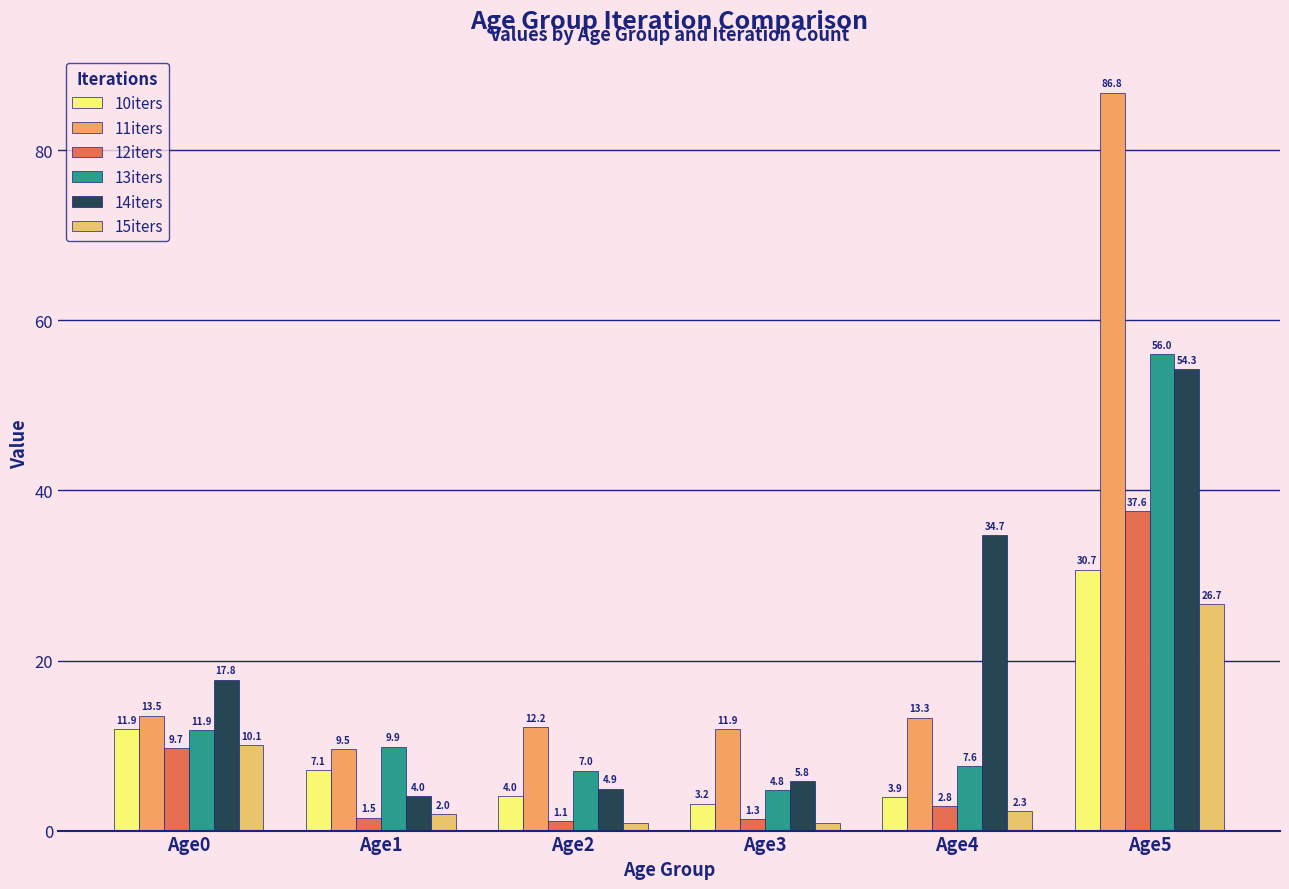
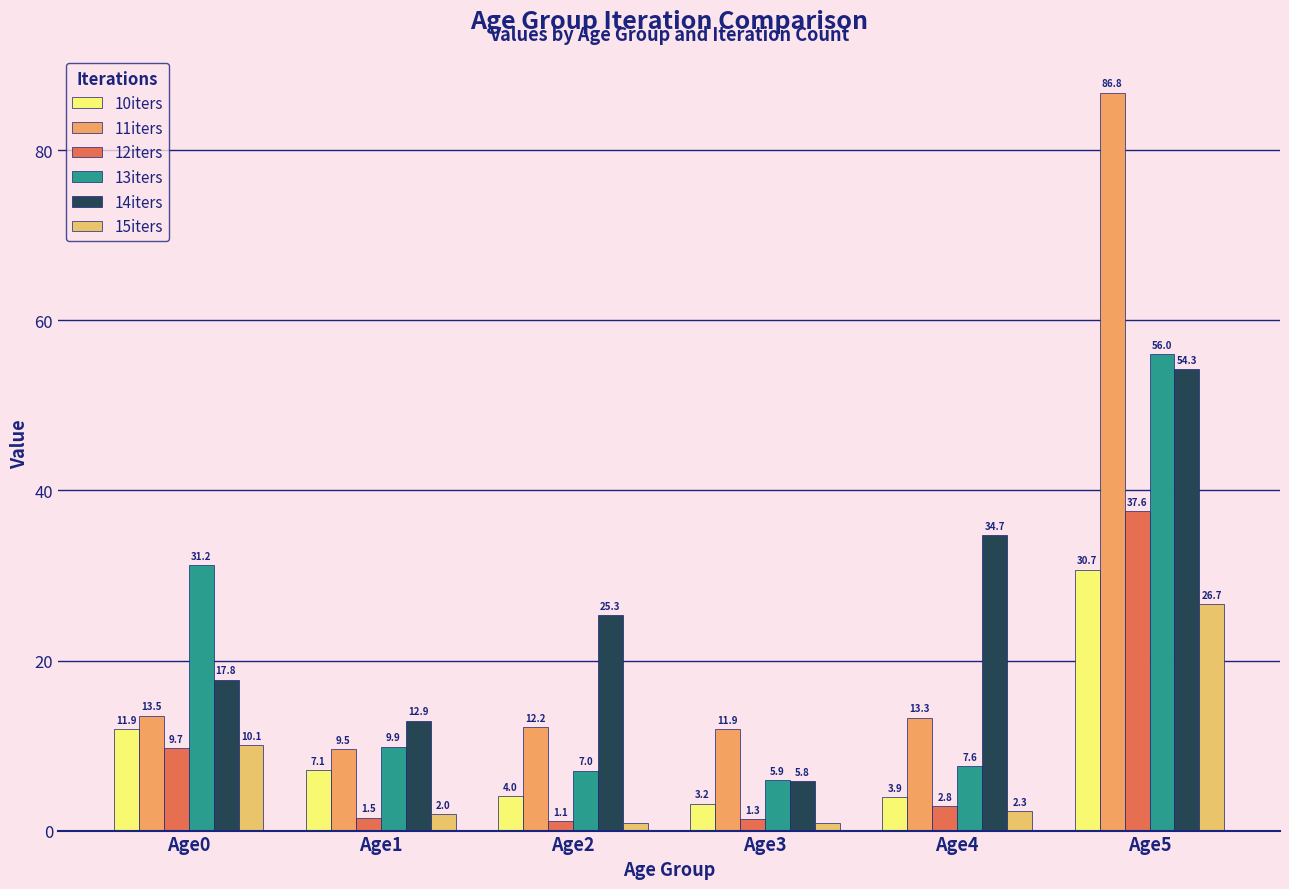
13iters, Age0: 11.9 -> 31.2
14iters, Age1: 4.0 -> 12.9
14iters, Age2: 4.9 -> 25.3
13iters, Age3: 4.8 -> 5.9
